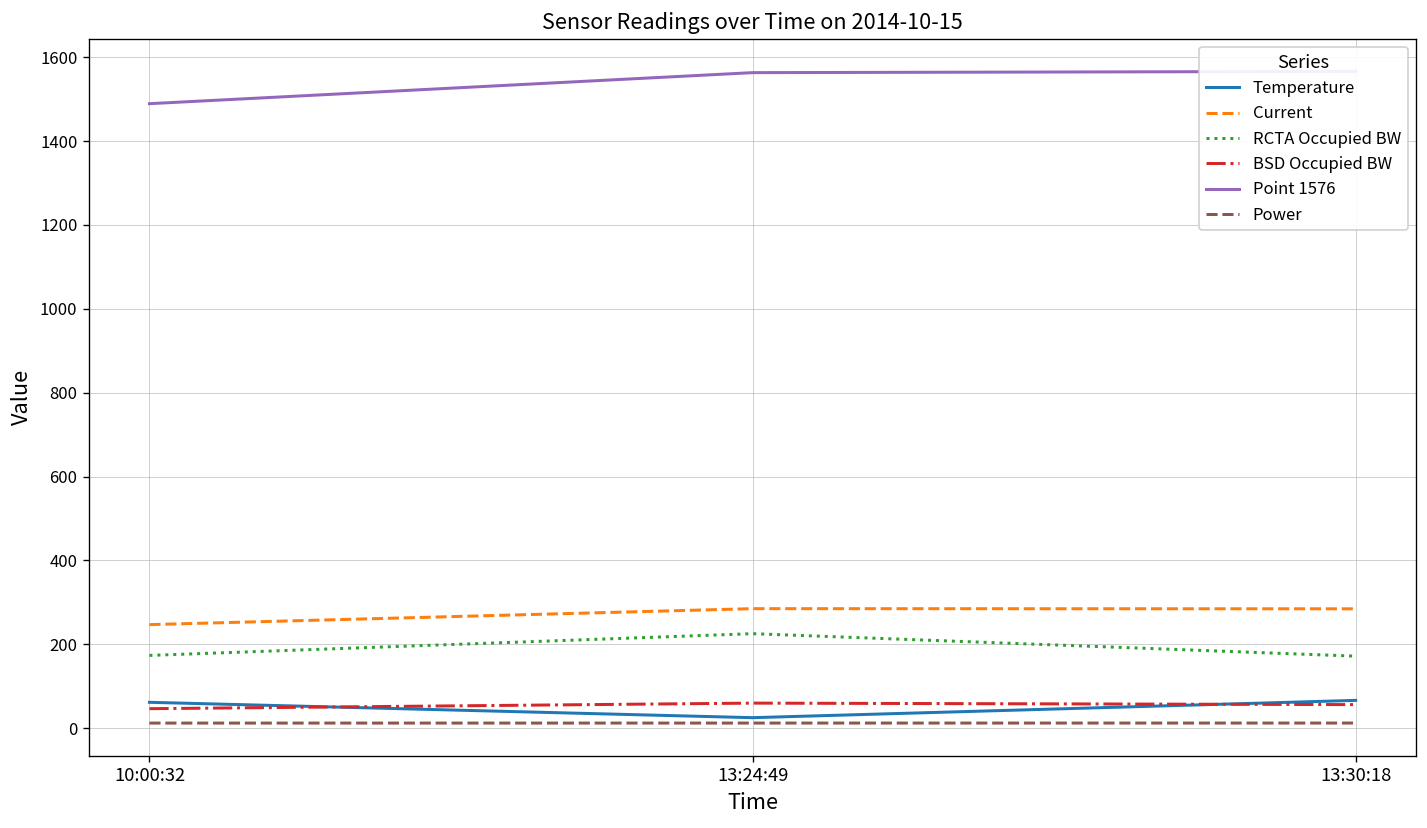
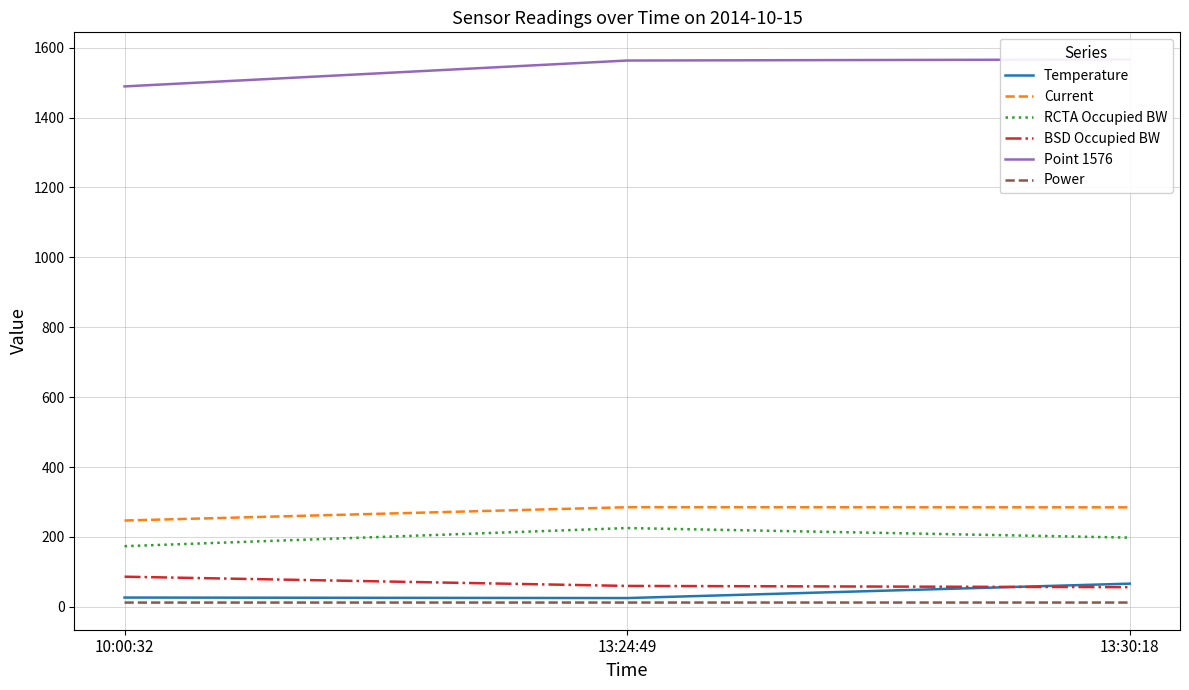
Temperature, 10:00:32: 60 -> 30
BSD Occupied BW, 10:00:32: 50 -> 90
RCTA Occupied BW, 13:30:18: 170 -> 200
